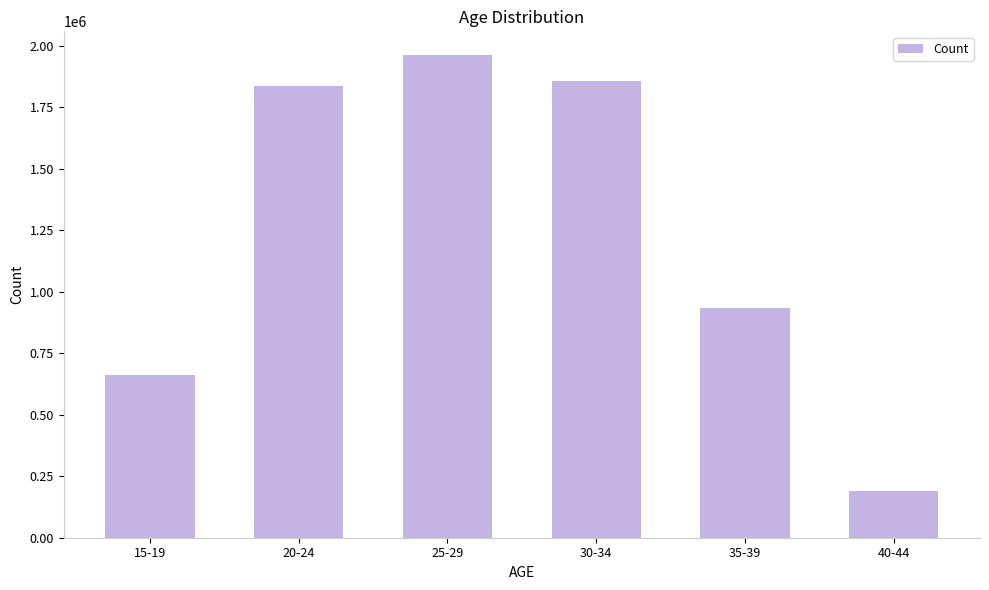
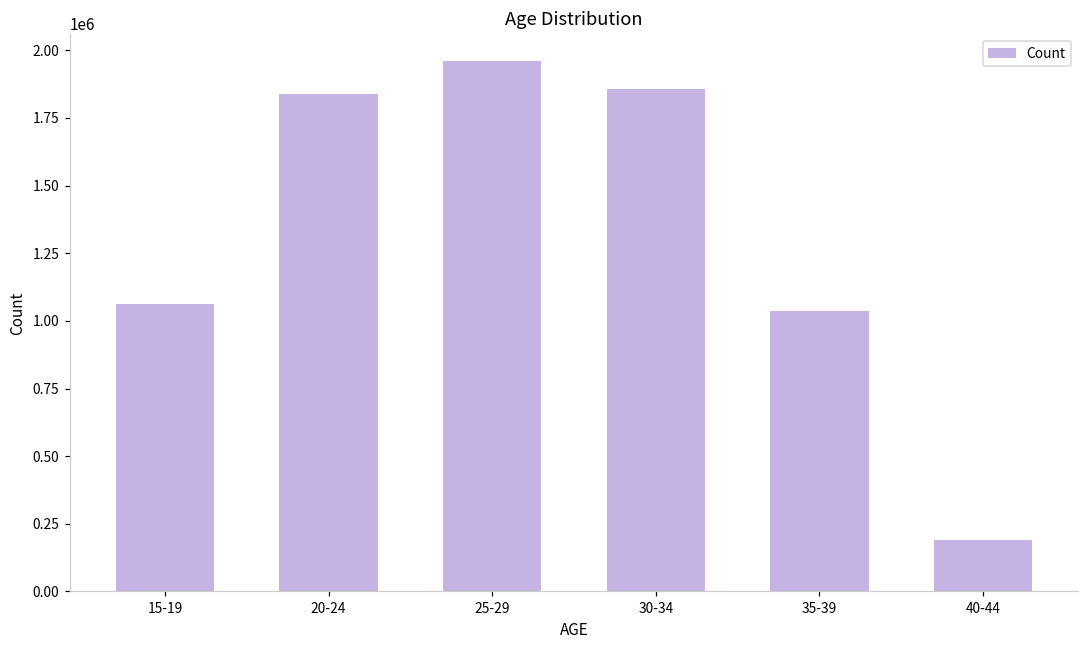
15-19: 660000 -> 1060000
35-39: 940000 -> 1040000
